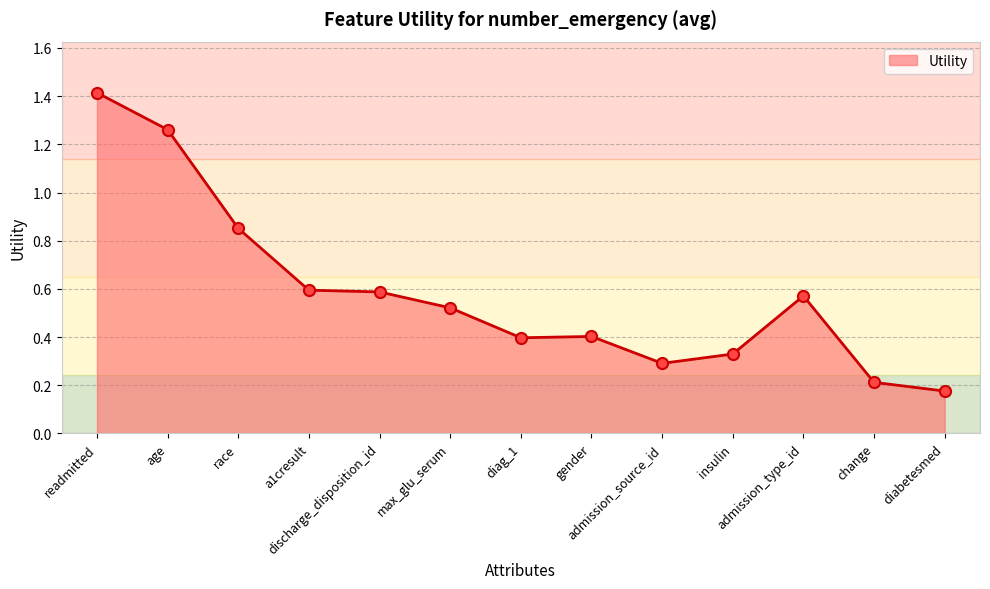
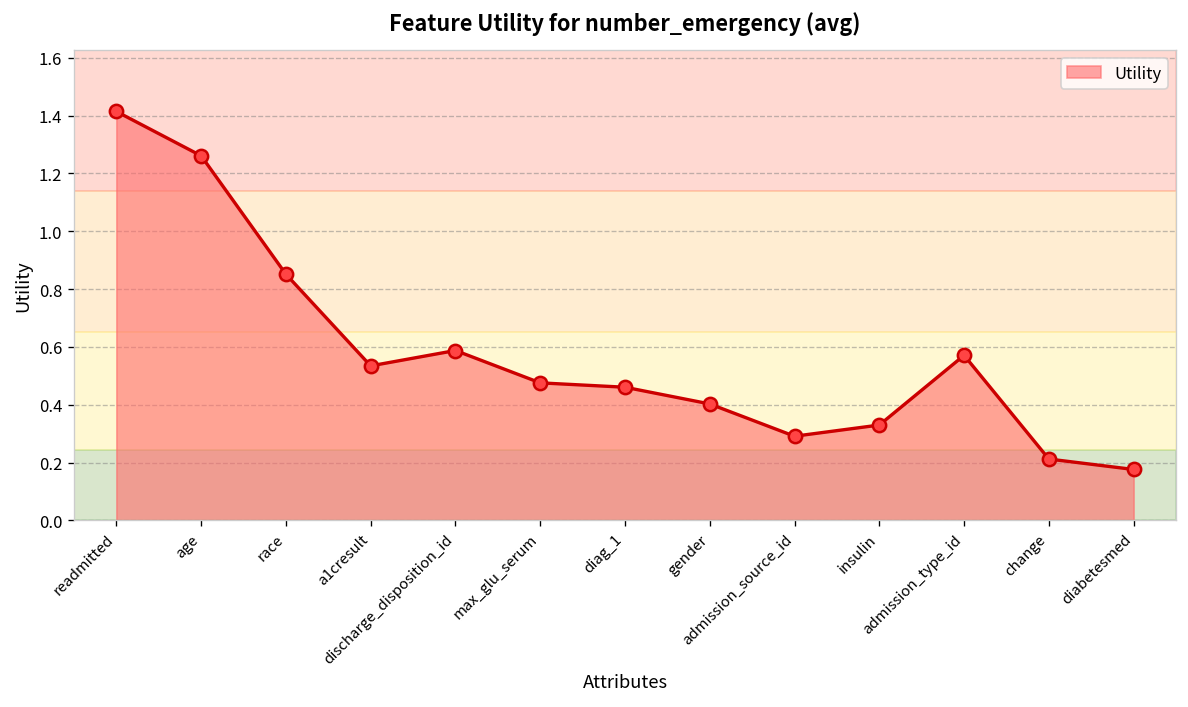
a1cresult: 0.59 -> 0.53
max_glu_serum: 0.52 -> 0.48
diag_1: 0.40 -> 0.46
